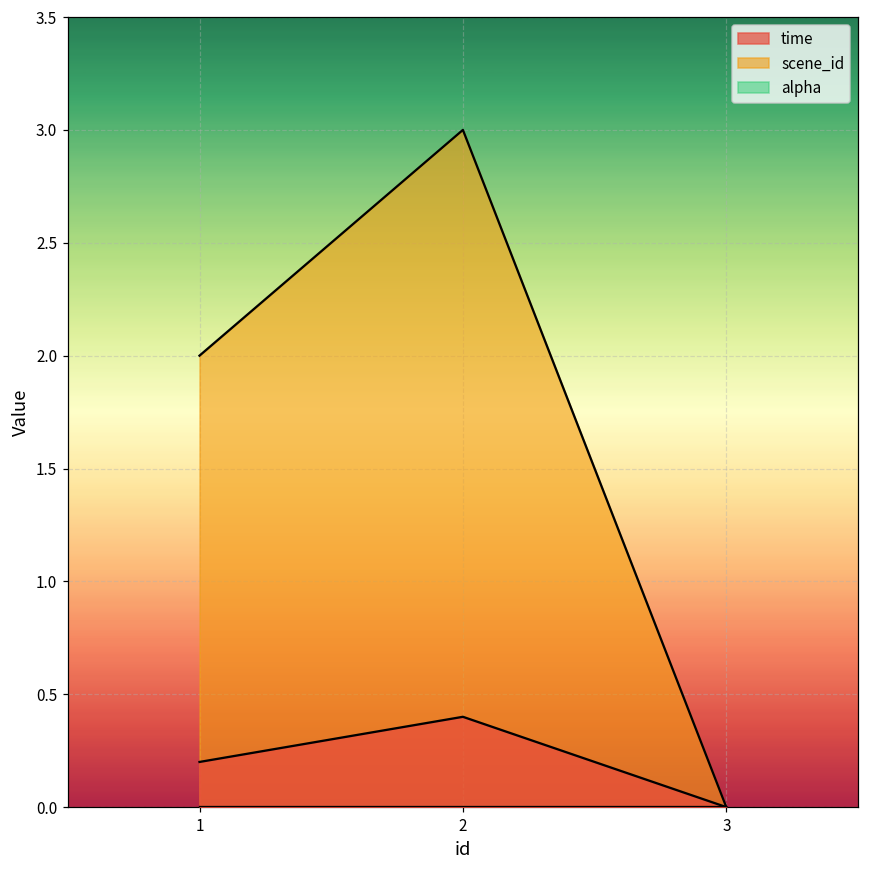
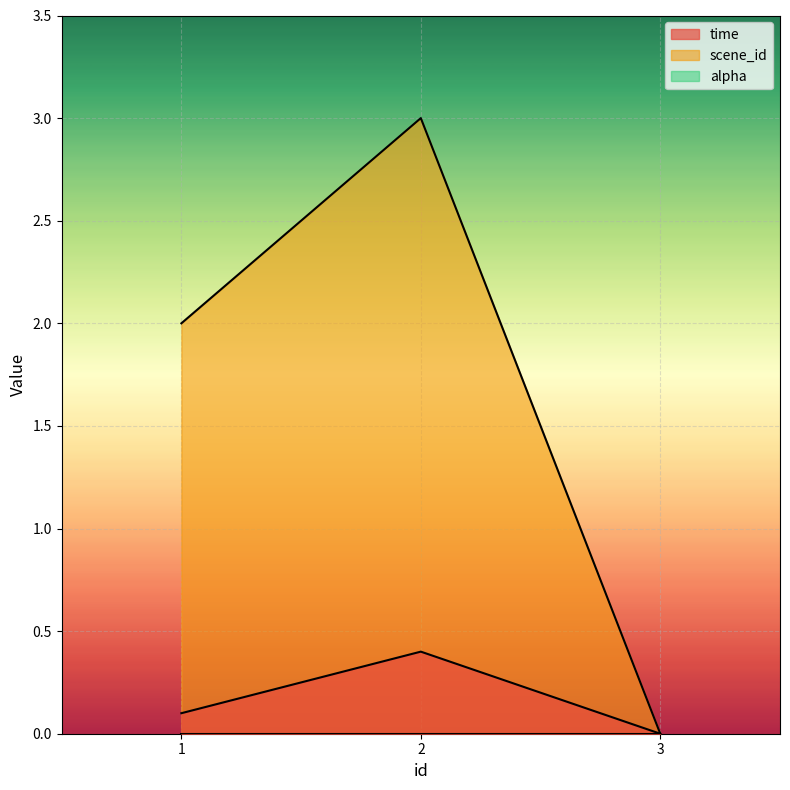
time, 1: 0.2 -> 0.1
